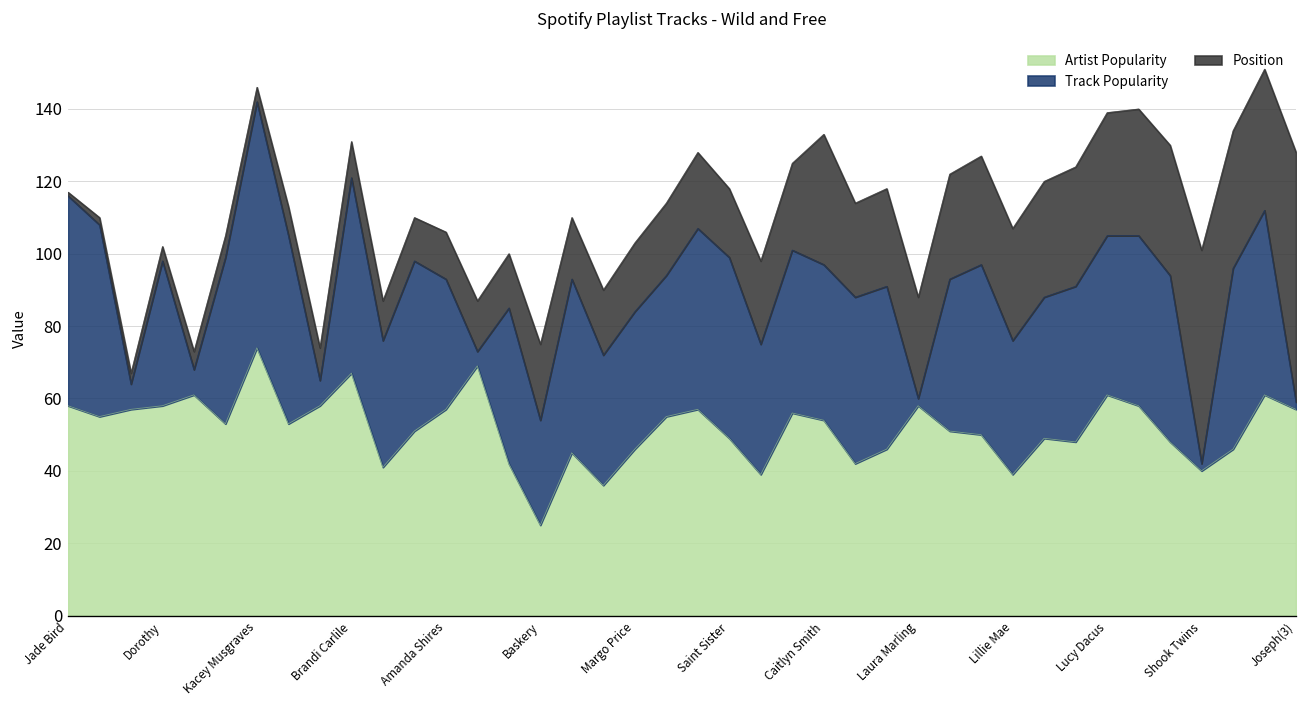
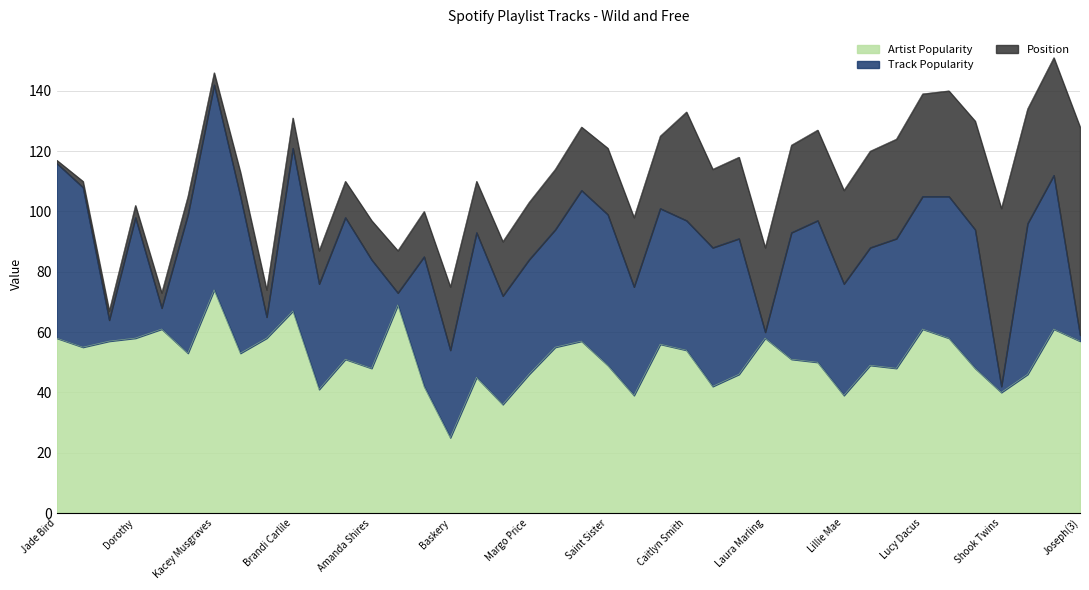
Artist Popularity, Amanda Shires: 57 -> 48
Position, Saint Sister: 19 -> 22
